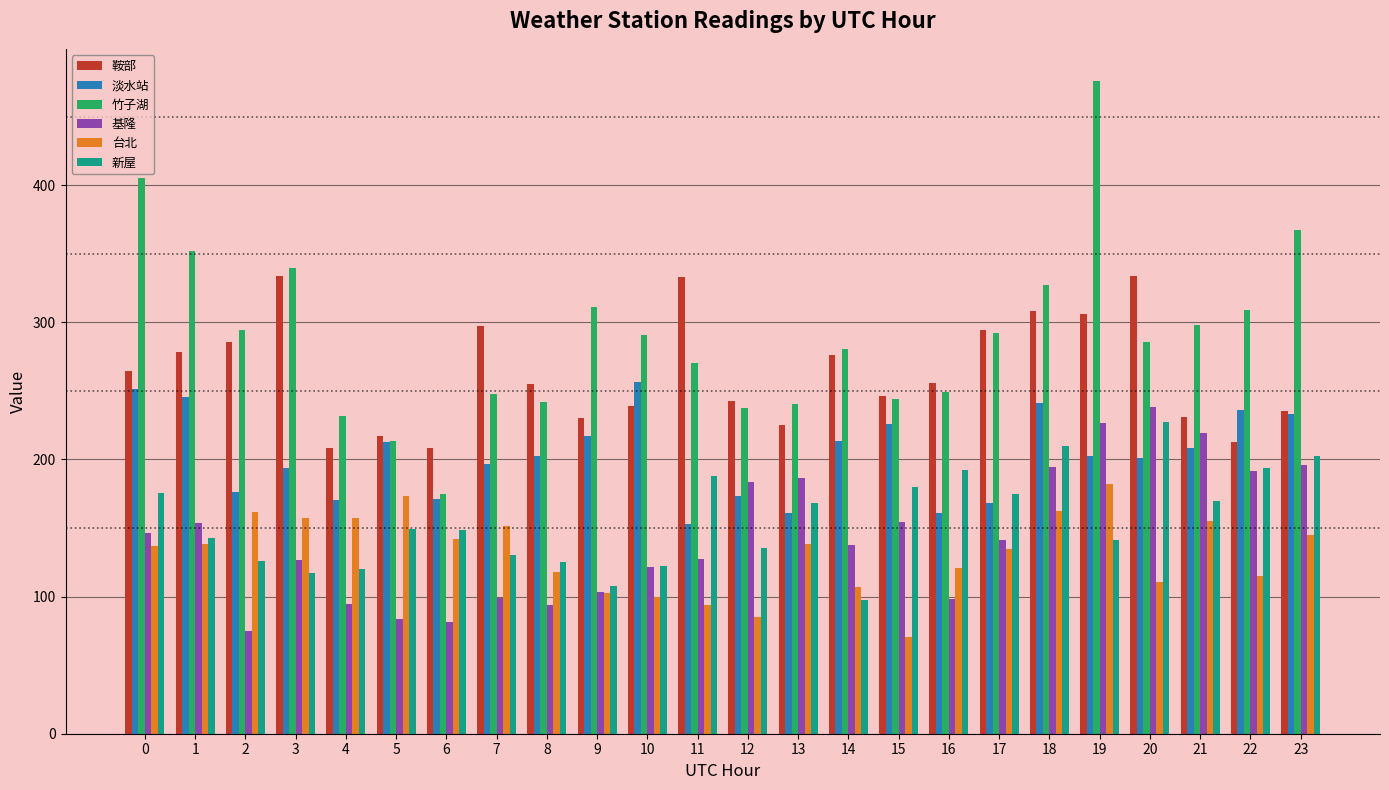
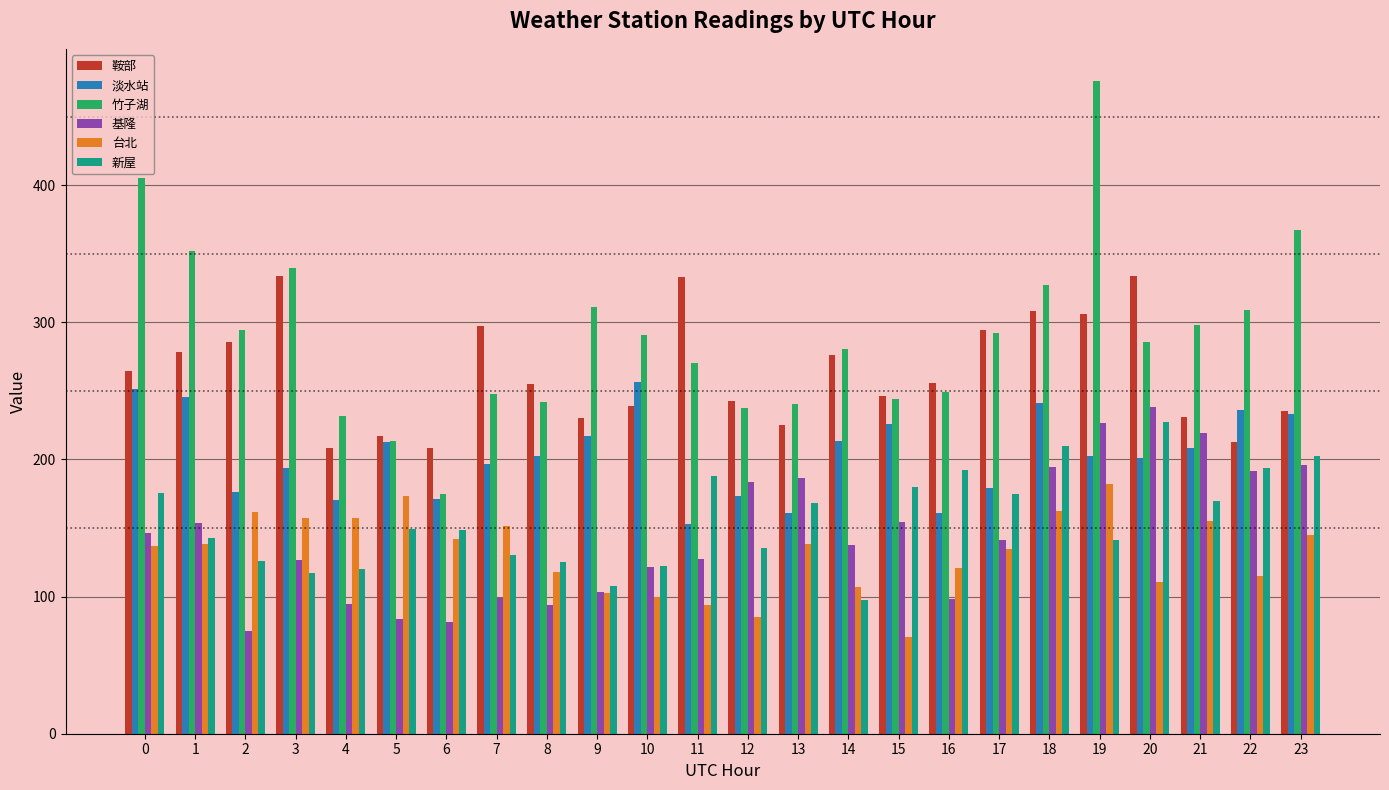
淡水站, 17: 168 -> 179
